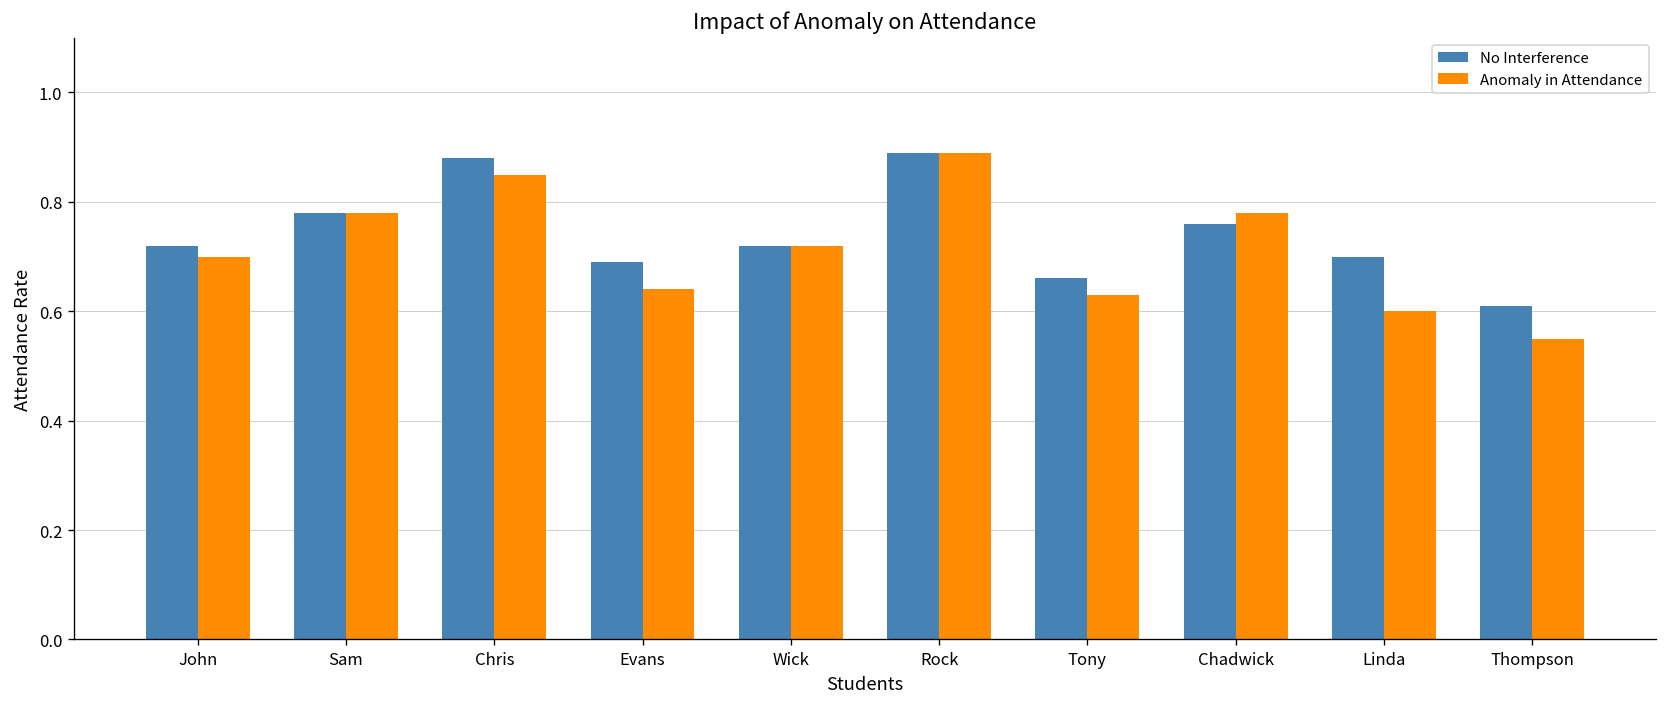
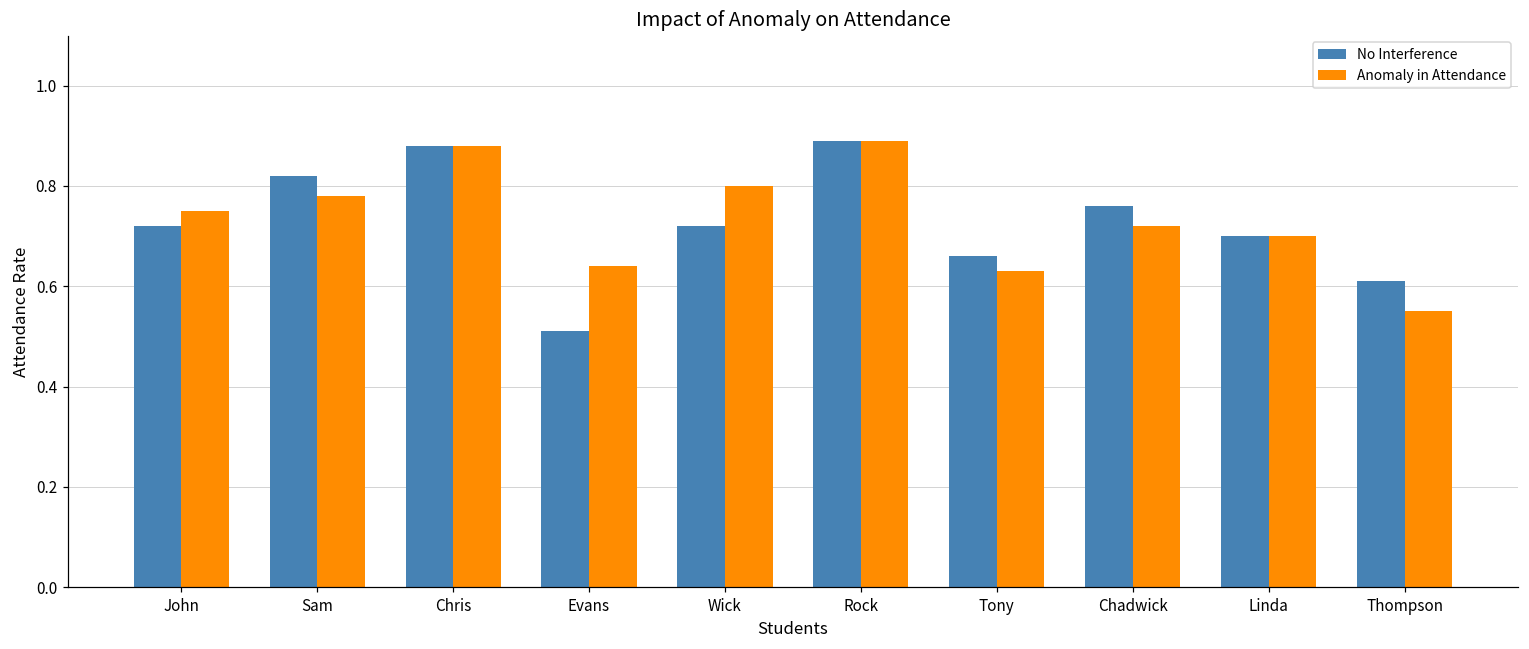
Anomaly in Attendance, John: 0.70 -> 0.75
No Interference, Sam: 0.78 -> 0.82
Anomaly in Attendance, Chris: 0.85 -> 0.88
No Interference, Evans: 0.69 -> 0.51
Anomaly in Attendance, Wick: 0.72 -> 0.80
Anomaly in Attendance, Chadwick: 0.78 -> 0.72
Anomaly in Attendance, Linda: 0.6 -> 0.7
